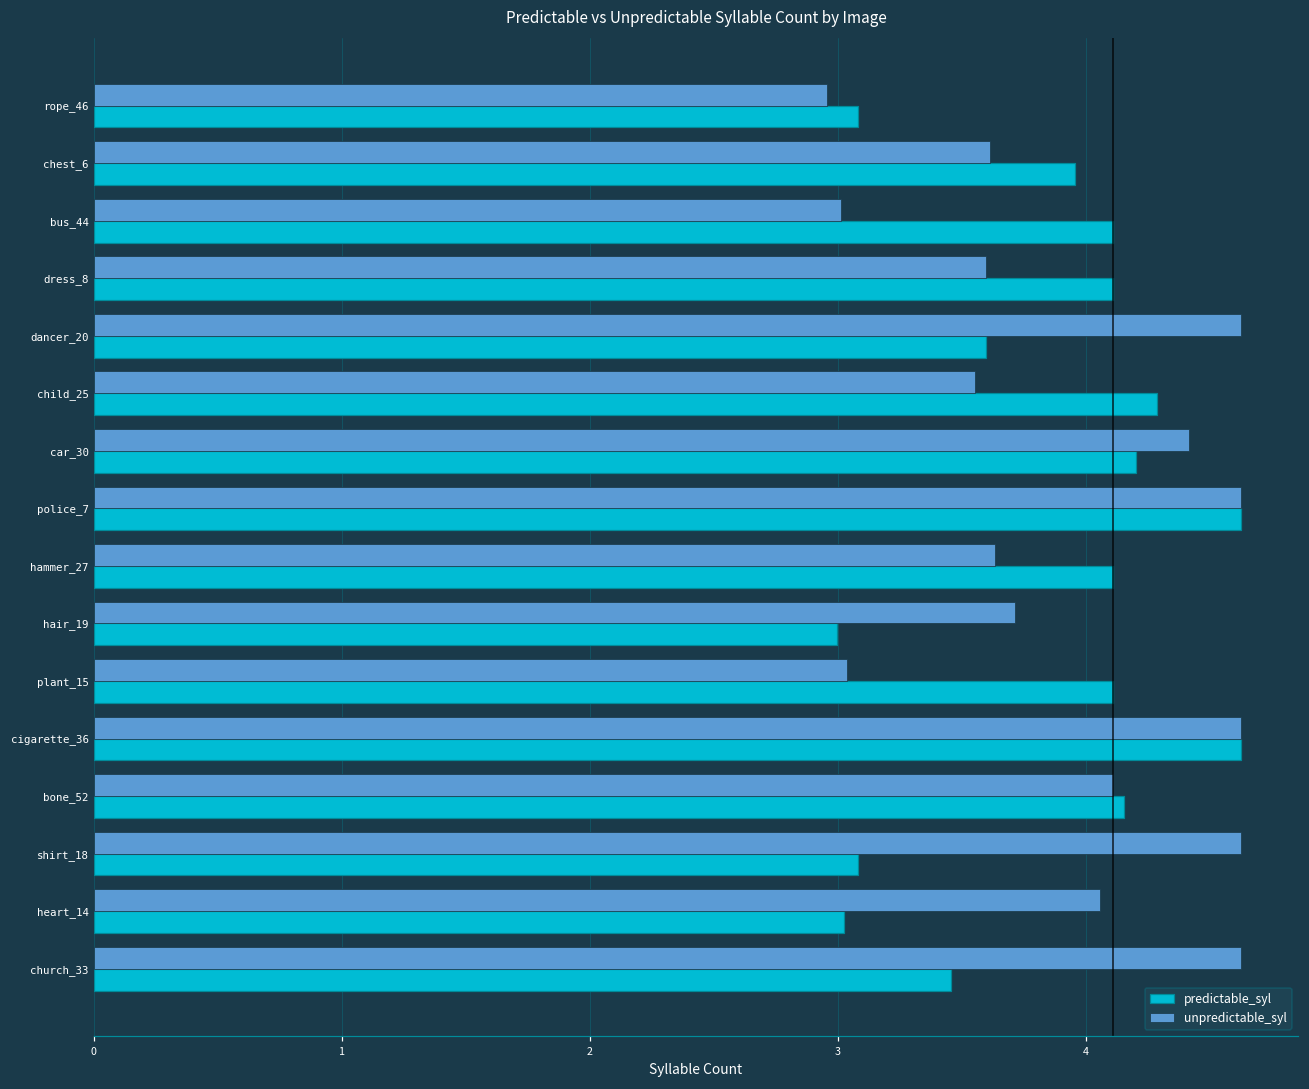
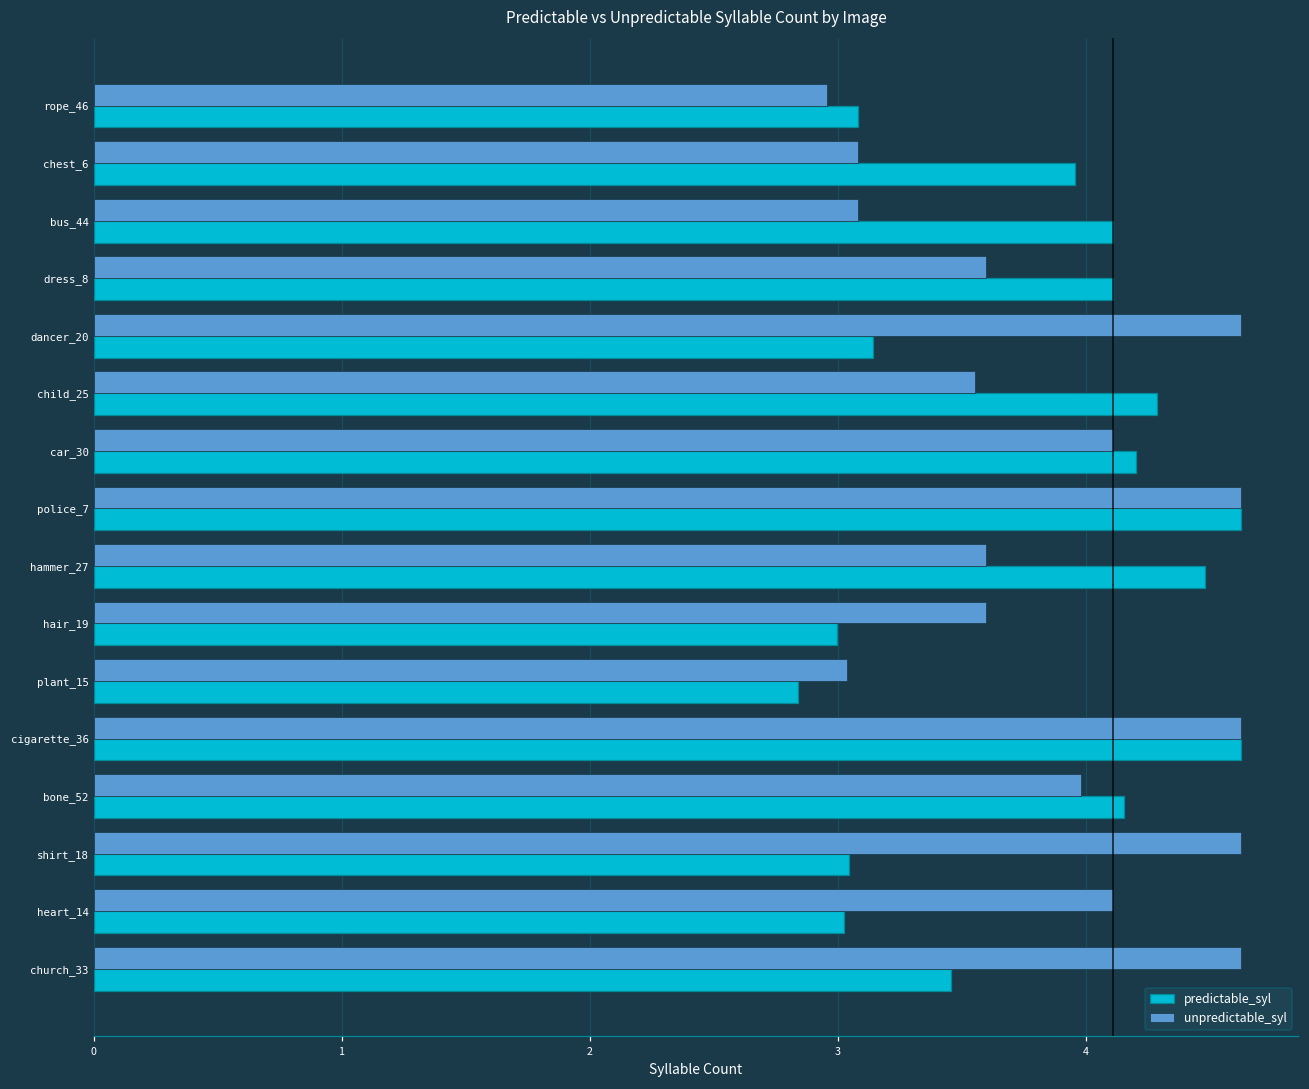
unpredictable_syl, chest_6: 3.61 -> 3.08
unpredictable_syl, bus_44: 3.01 -> 3.08
predictable_syl, dancer_20: 3.60 -> 3.14
unpredictable_syl, car_30: 4.42 -> 4.11
unpredictable_syl, hammer_27: 3.64 -> 3.60
predictable_syl, hammer_27: 4.11 -> 4.48
unpredictable_syl, hair_19: 3.71 -> 3.60
predictable_syl, plant_15: 4.11 -> 2.84
unpredictable_syl, bone_52: 4.11 -> 3.98
predictable_syl, shirt_18: 3.08 -> 3.04
unpredictable_syl, heart_14: 4.06 -> 4.11
